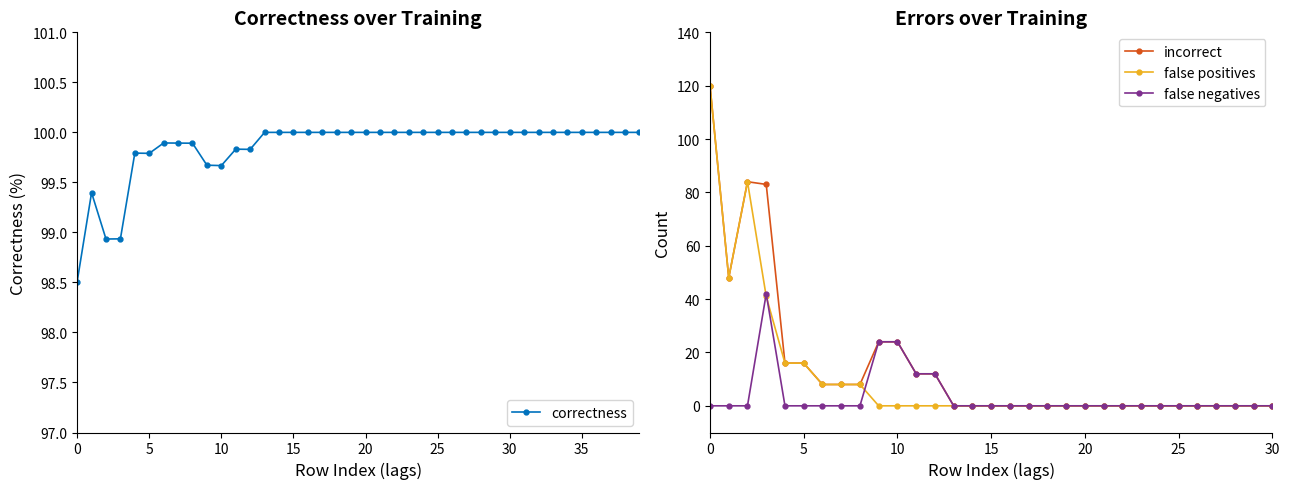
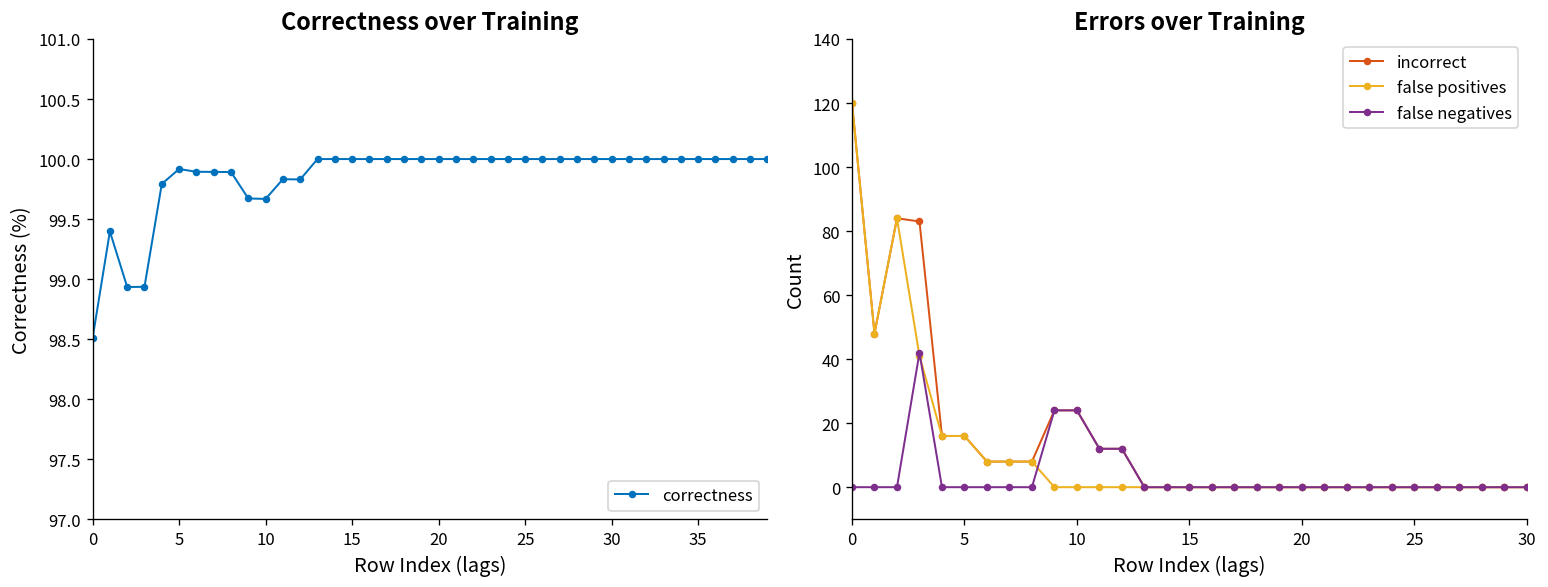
Correctness over Training, 5: 99.79 -> 99.92
